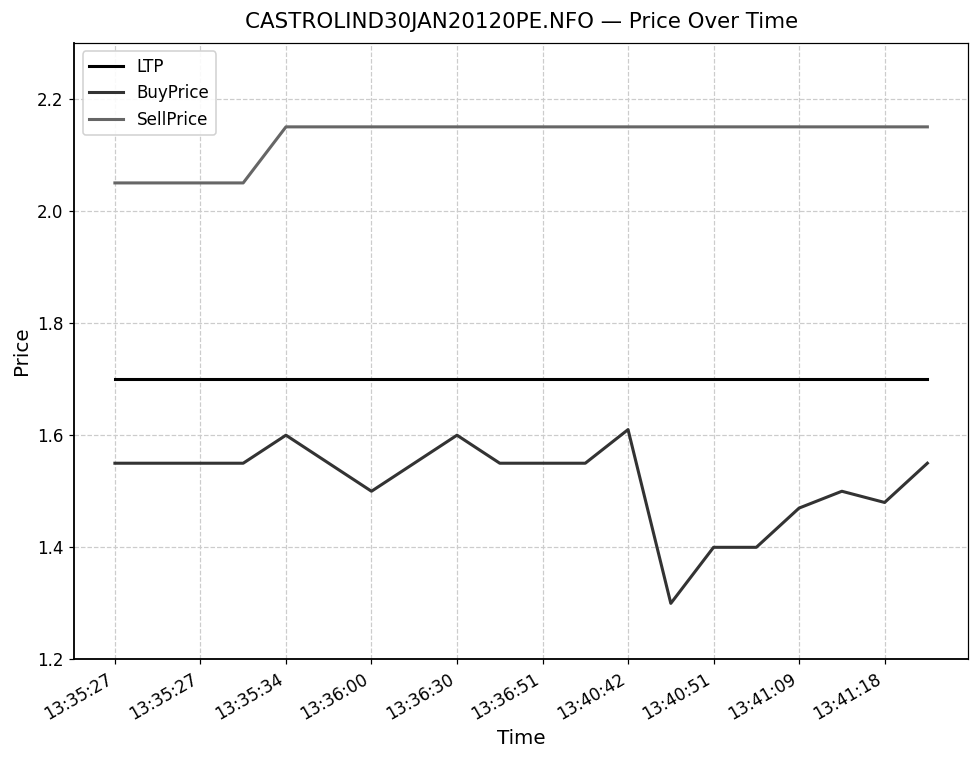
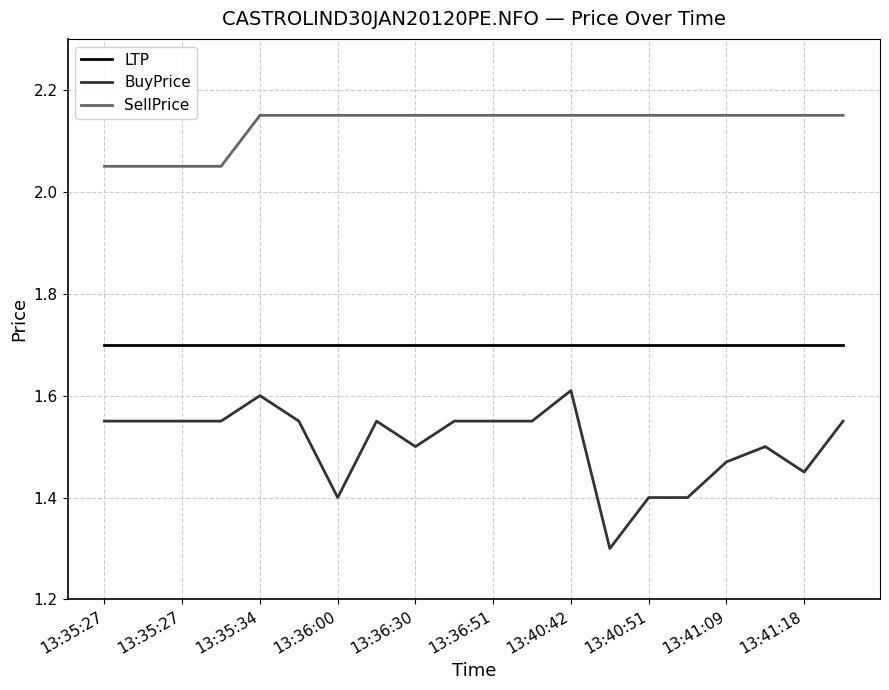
BuyPrice, 13:36:00: 1.5 -> 1.4
BuyPrice, 13:36:30: 1.6 -> 1.5
BuyPrice, 13:41:18: 1.48 -> 1.45
